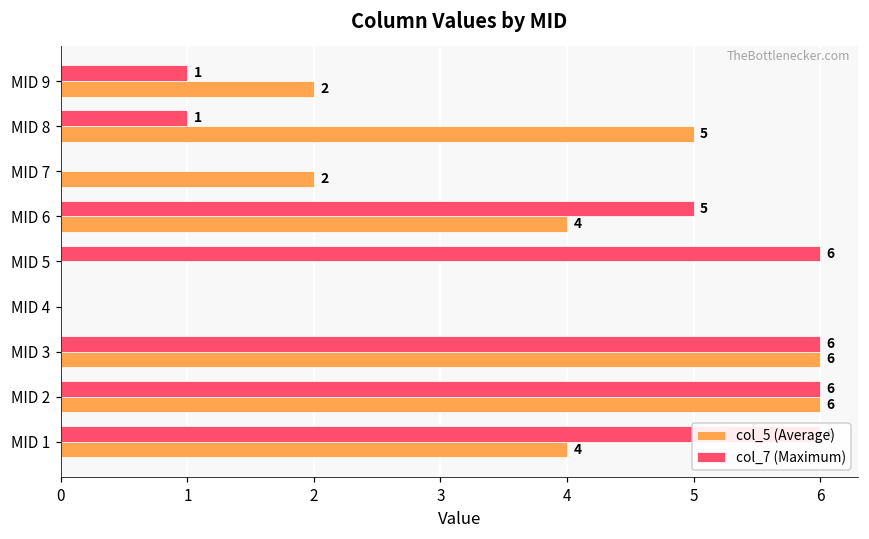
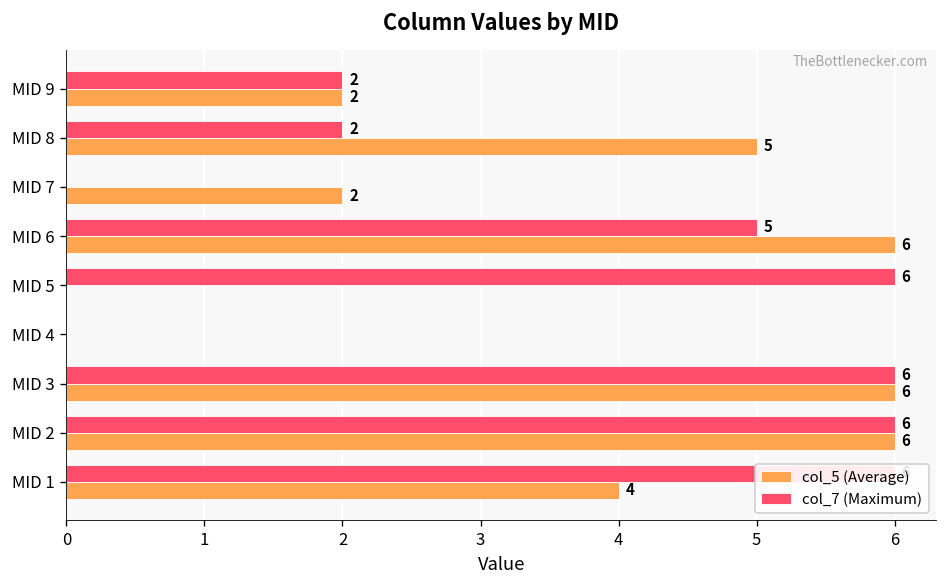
col_7 (Maximum), MID 9: 1 -> 2
col_7 (Maximum), MID 8: 1 -> 2
col_5 (Average), MID 6: 4 -> 6
